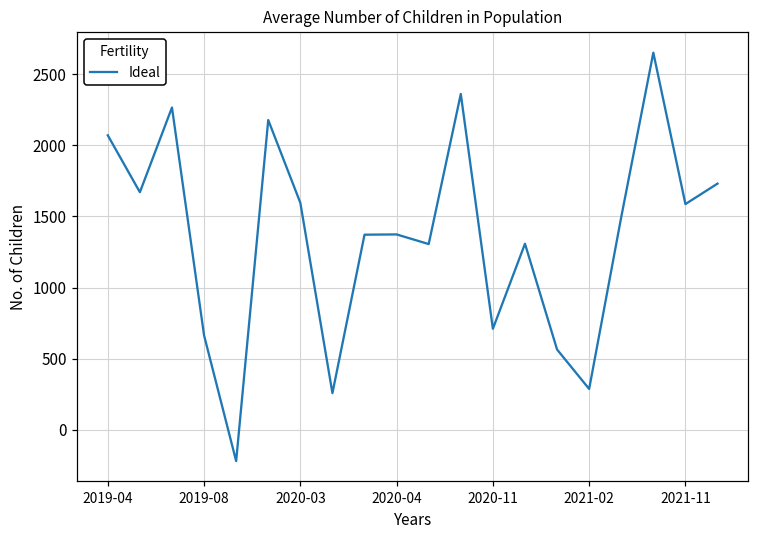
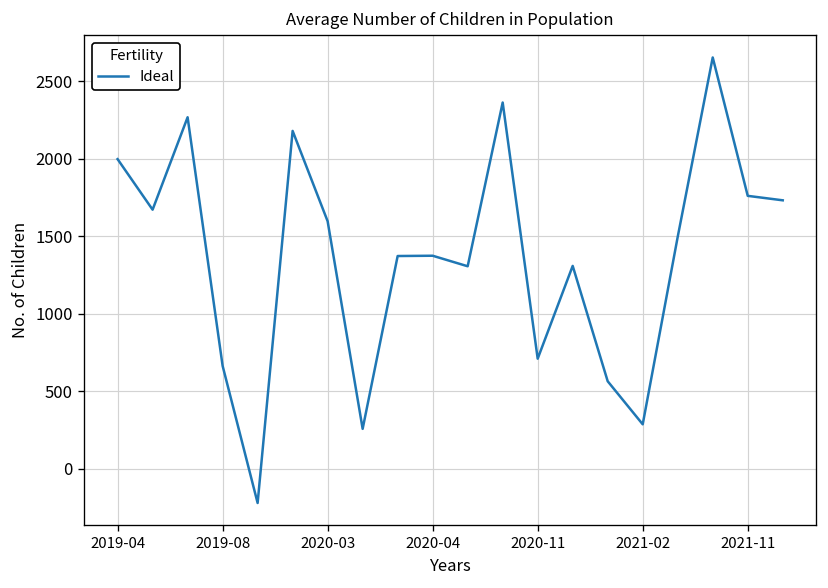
2019-04: 2070 -> 2000
2021-11: 1590 -> 1760
